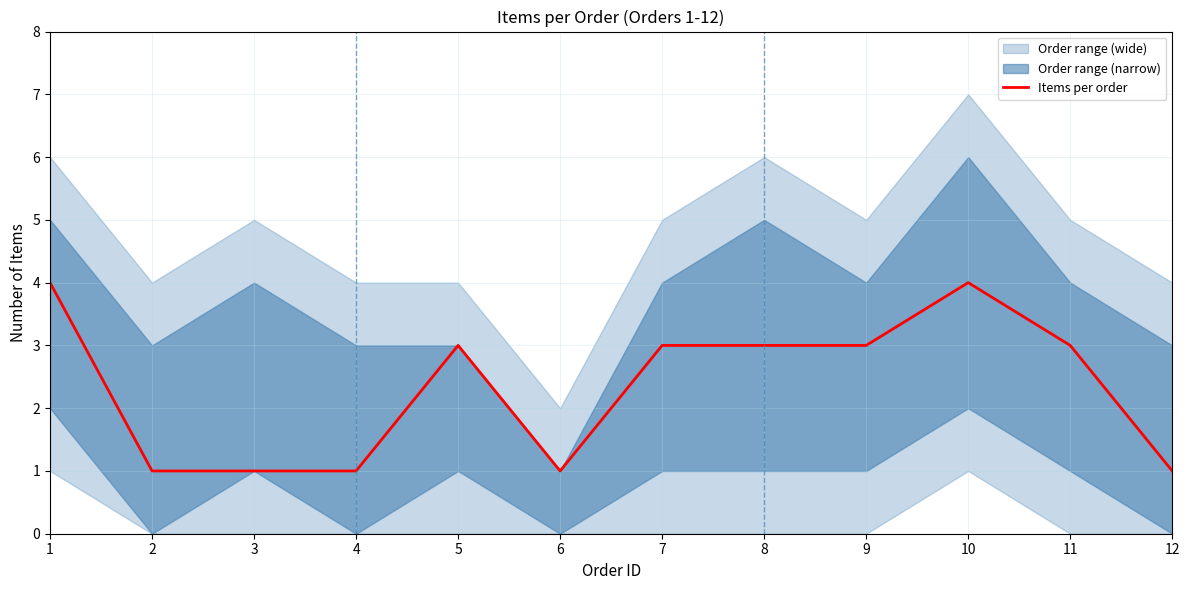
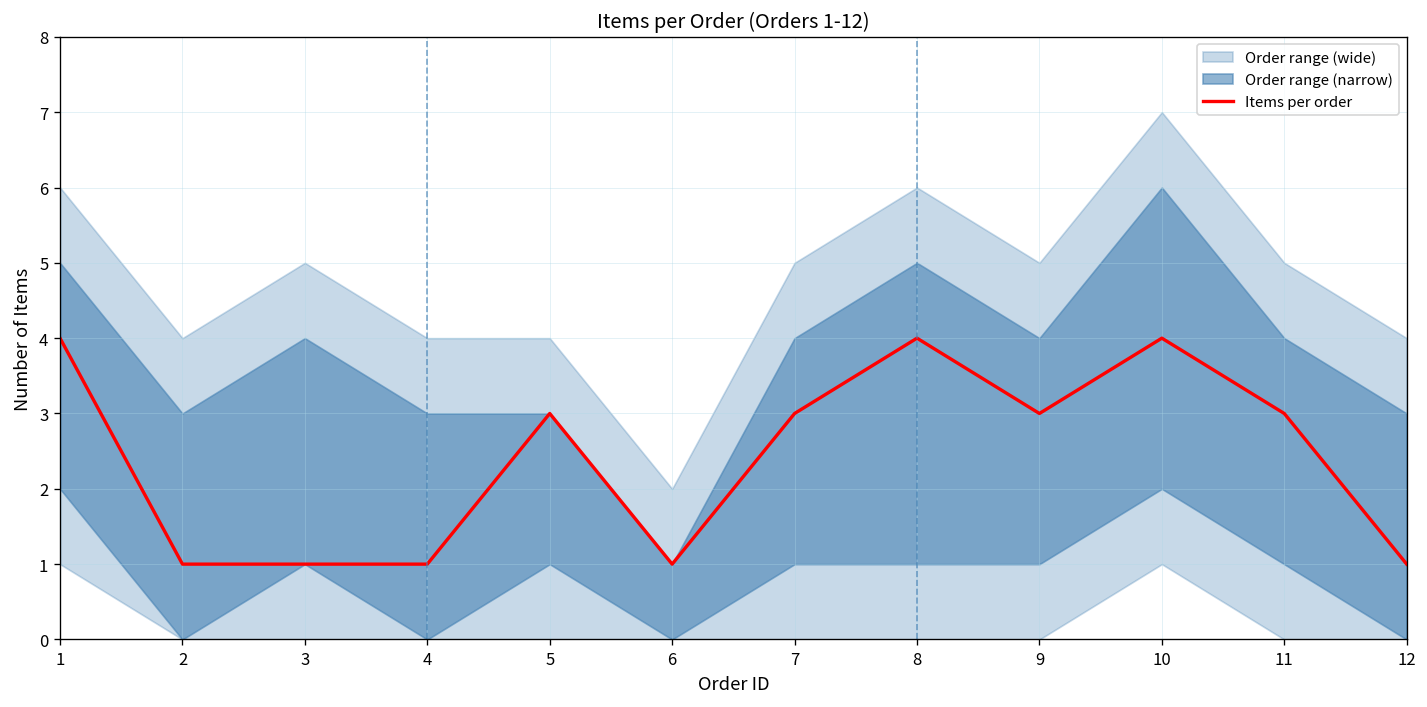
Items per order, 8: 3 -> 4
